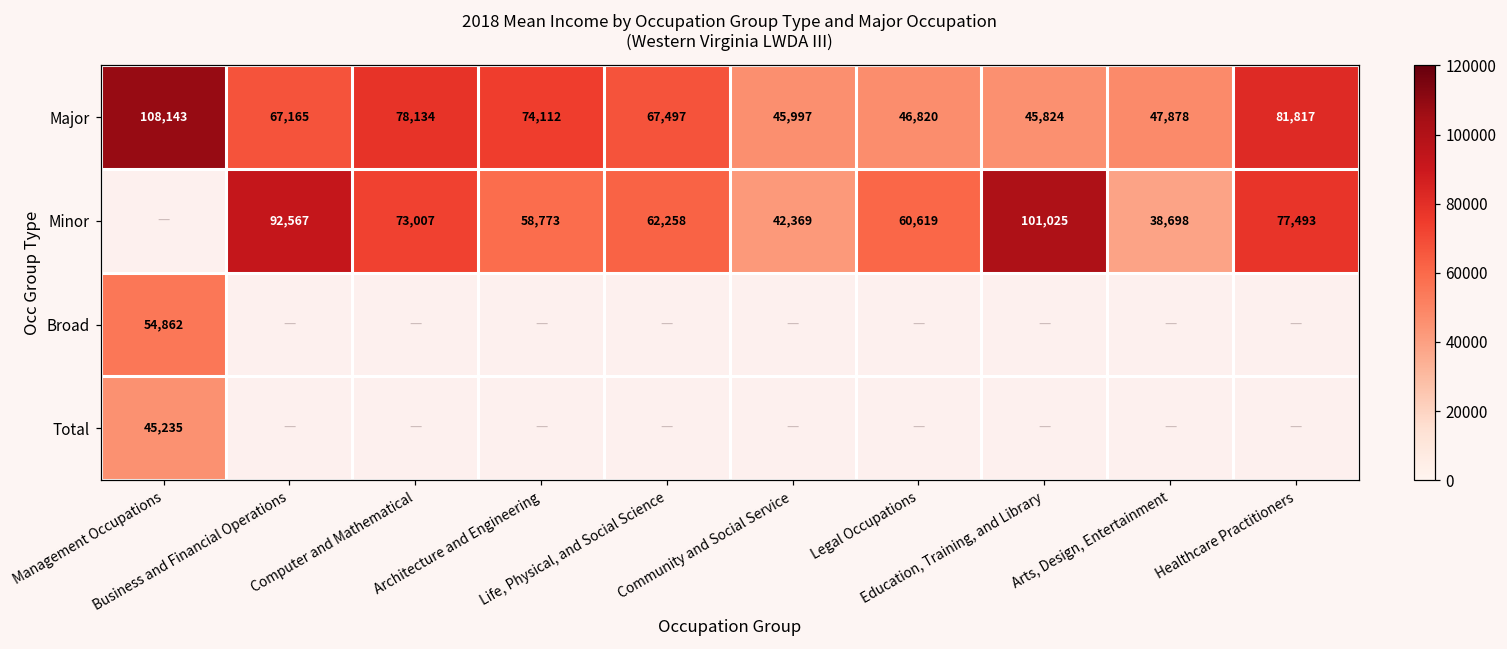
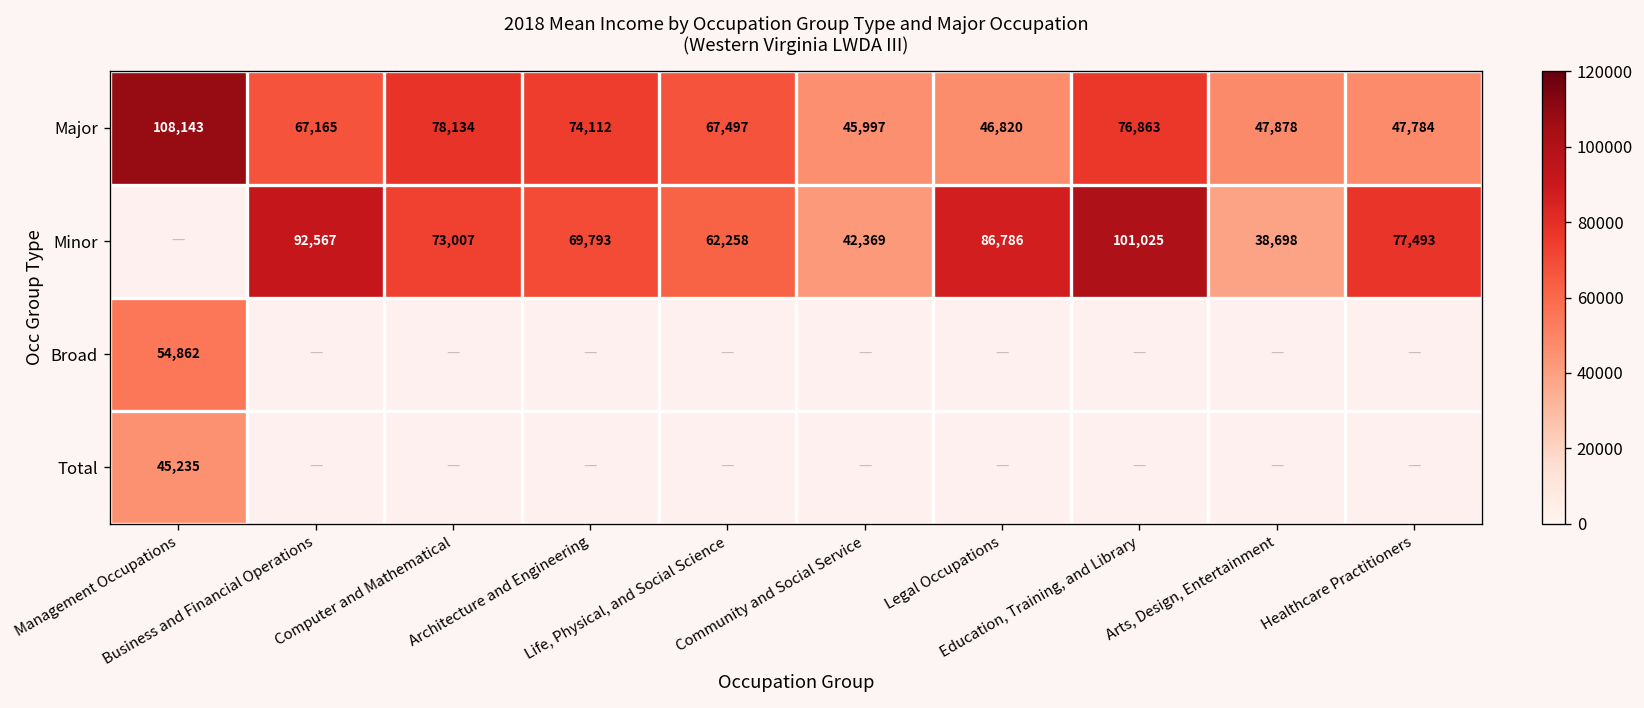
Major, Education, Training, and Library: 45,824 -> 76,863
Major, Healthcare Practitioners: 81,817 -> 47,784
Minor, Architecture and Engineering: 58,773 -> 69,793
Minor, Legal Occupations: 60,619 -> 86,786
